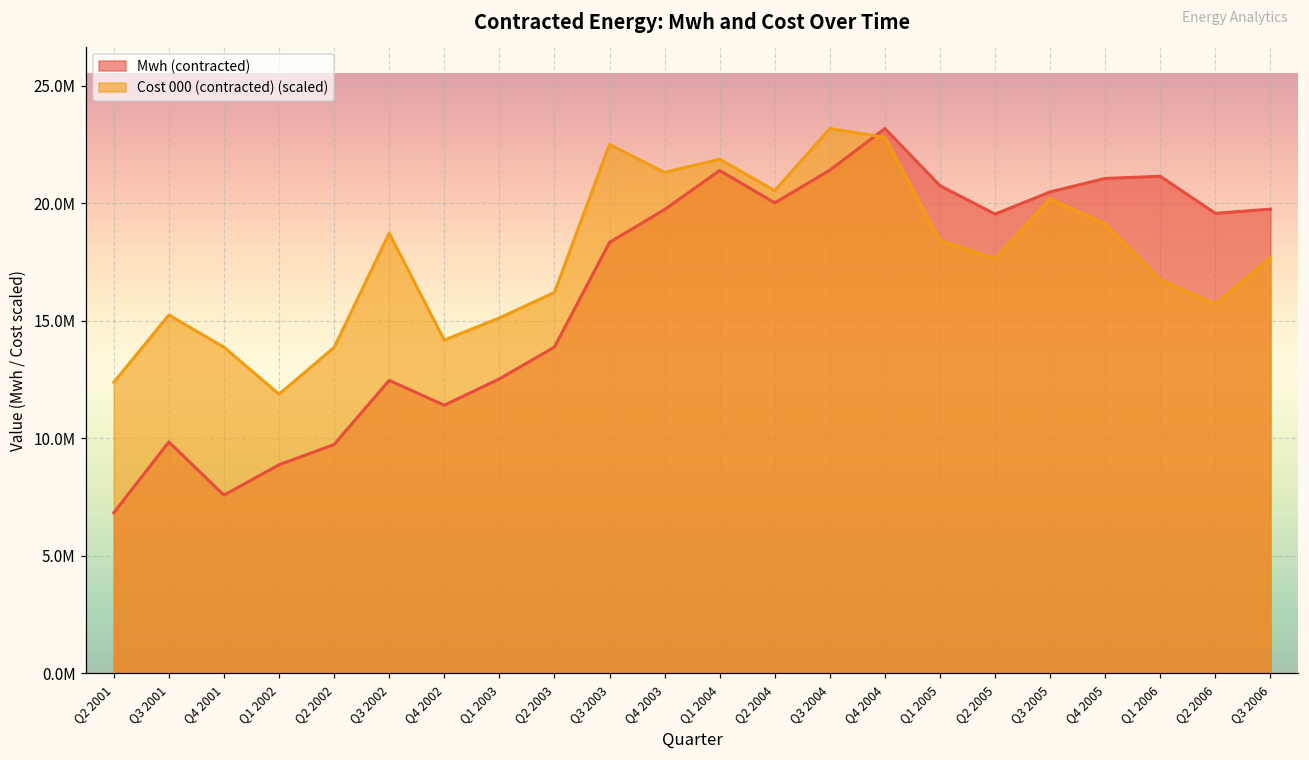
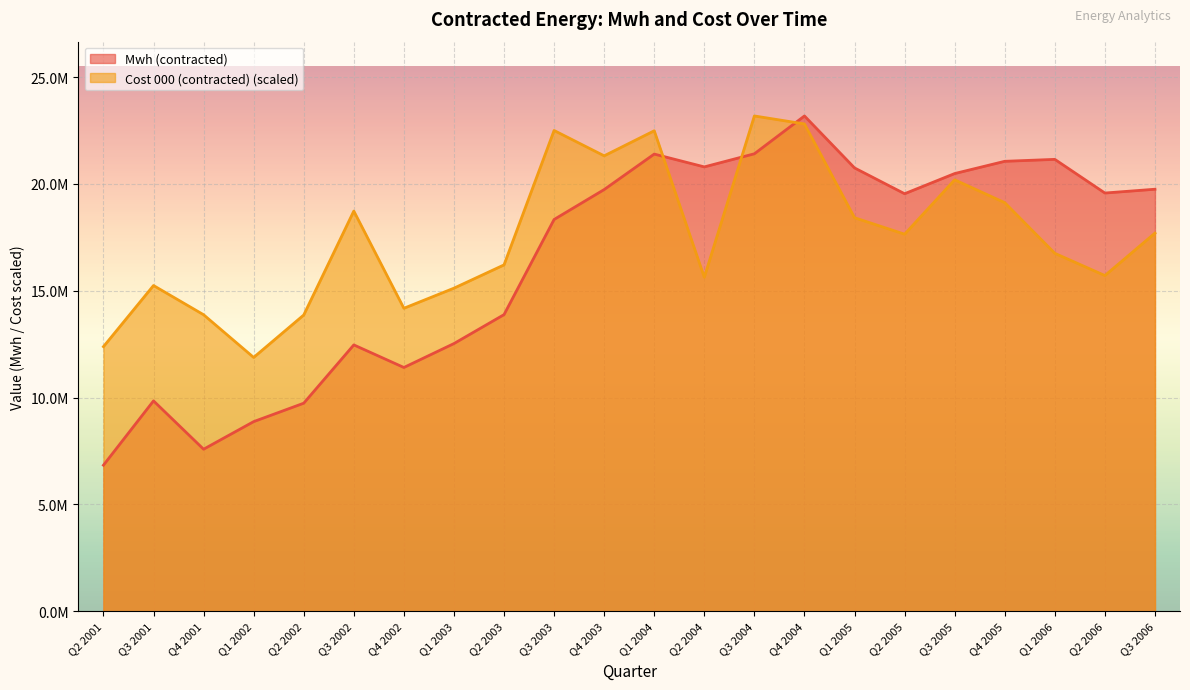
Cost 000 (contracted) (scaled), Q1 2004: 21900000 -> 22500000
Mwh (contracted), Q2 2004: 20000000 -> 20800000
Cost 000 (contracted) (scaled), Q2 2004: 20500000 -> 15600000
